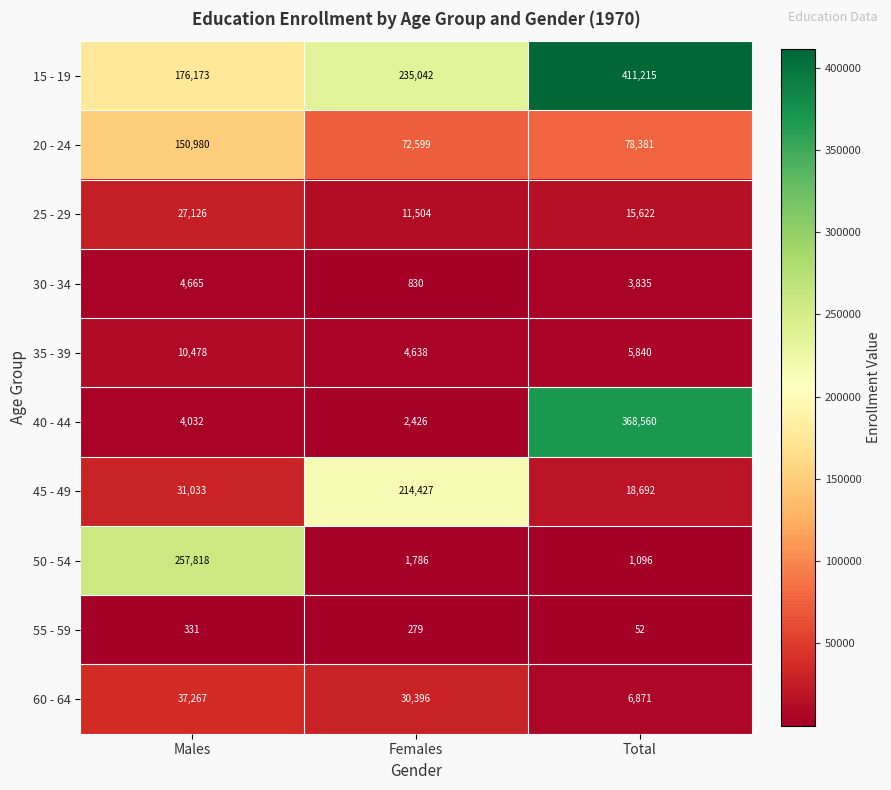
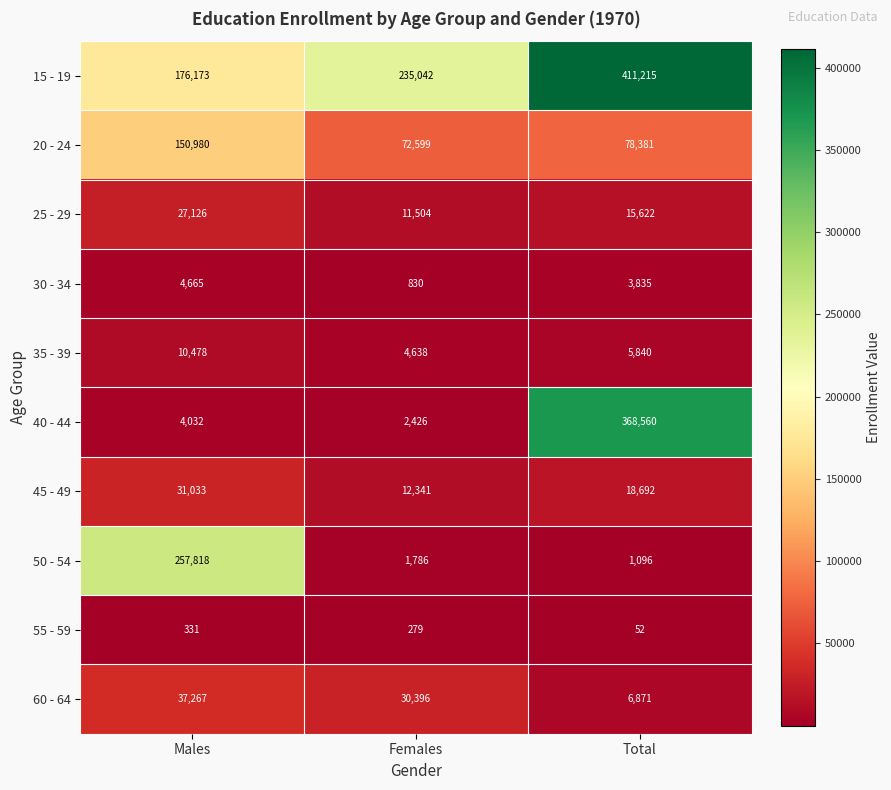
45 - 49, Females: 214,427 -> 12,341
